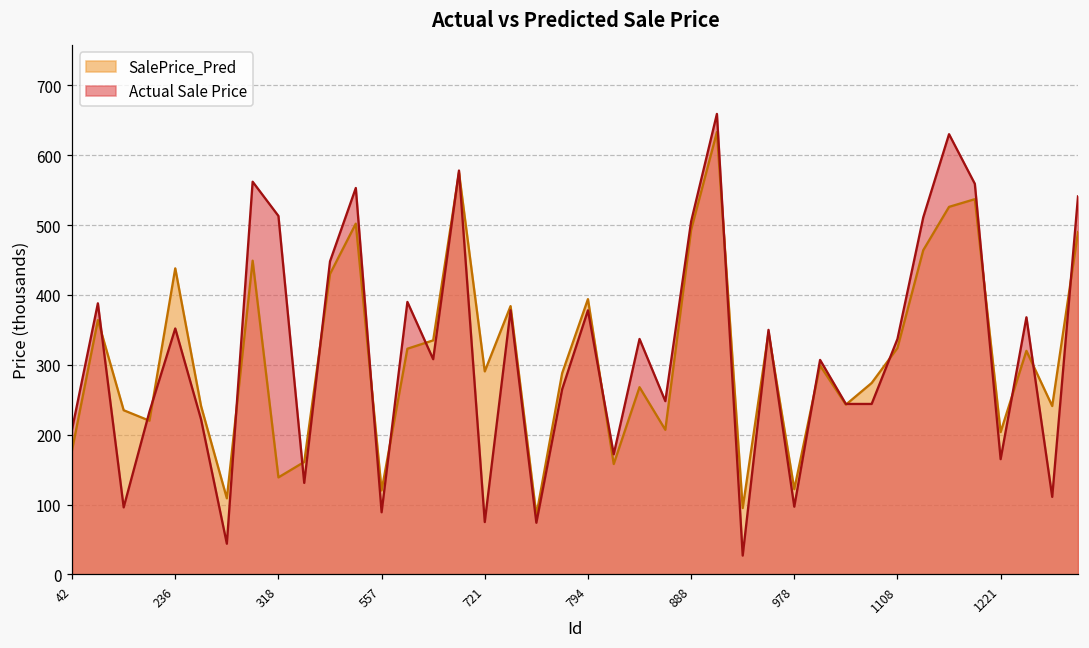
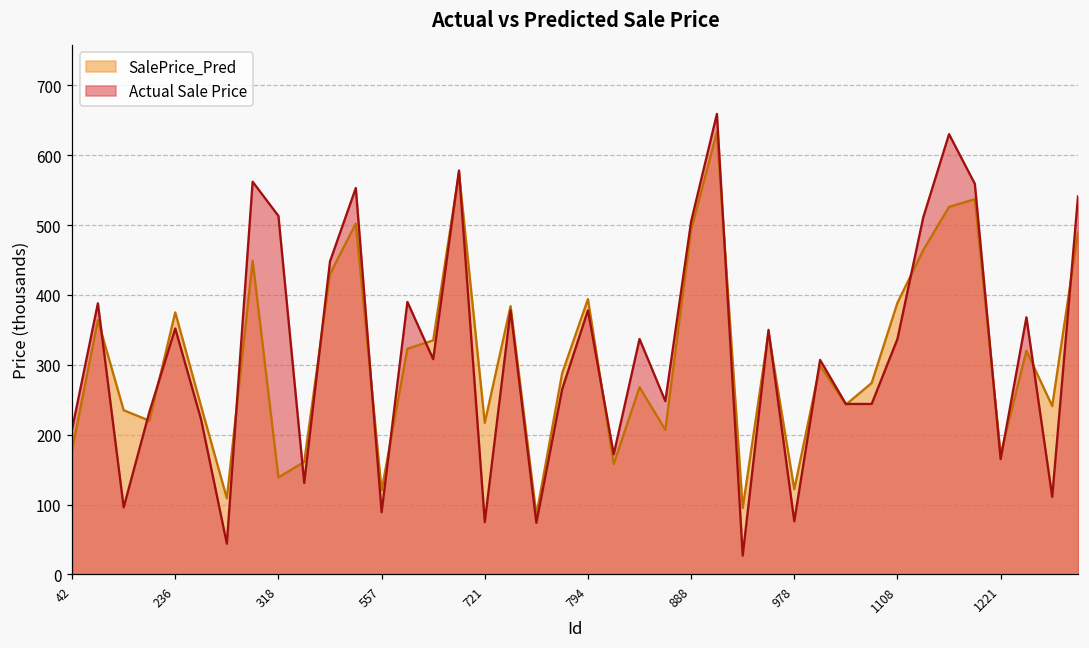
SalePrice_Pred, 236: 440 -> 380
SalePrice_Pred, 721: 290 -> 220
Actual Sale Price, 978: 100 -> 80
SalePrice_Pred, 1108: 320 -> 390
SalePrice_Pred, 1221: 200 -> 170
